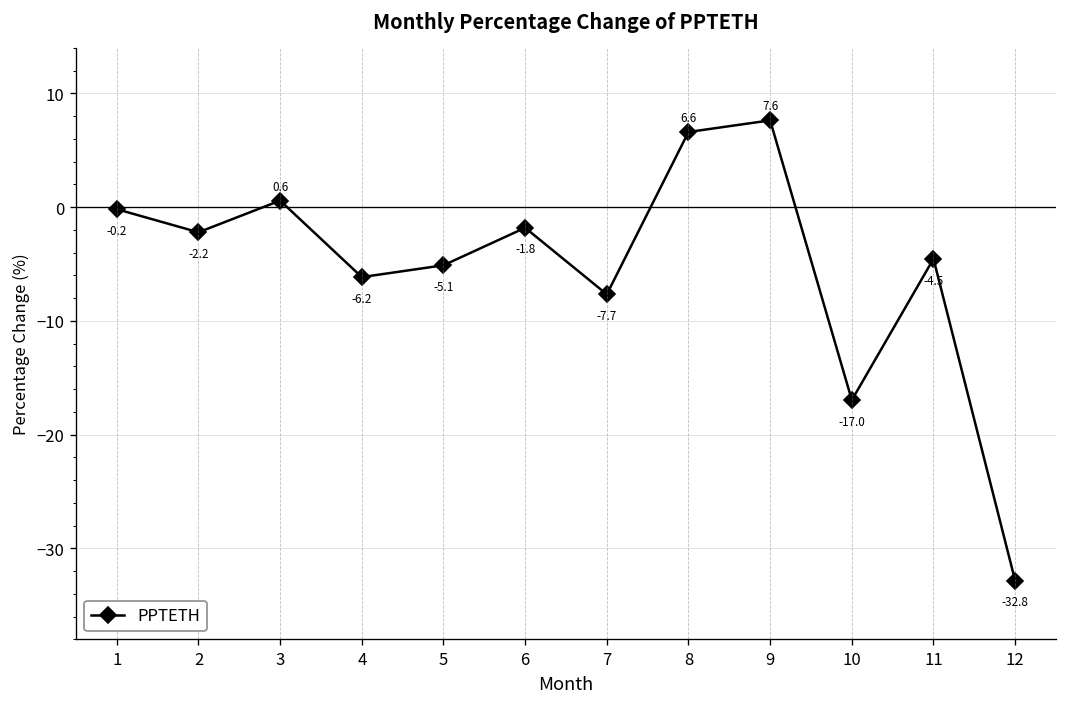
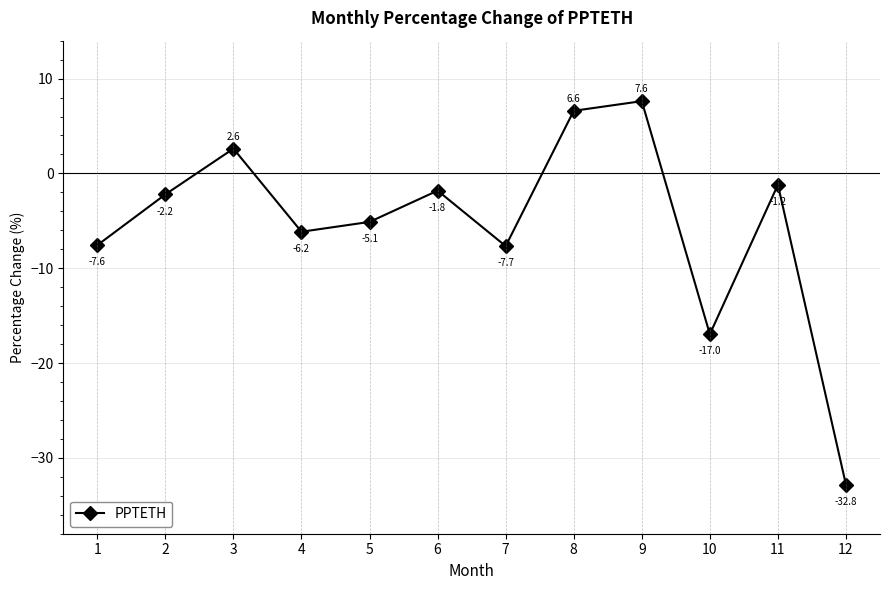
1: -0.2 -> -7.6
3: 0.6 -> 2.6
11: -4.5 -> -1.2
